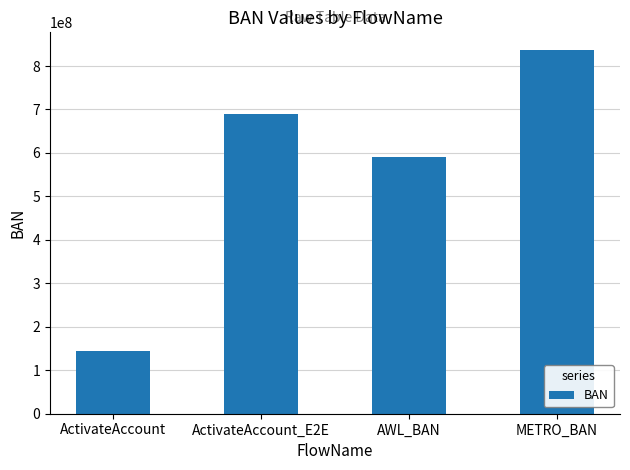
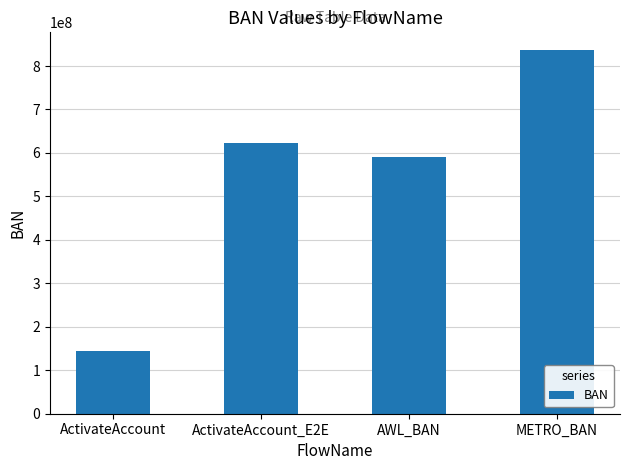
ActivateAccount_E2E: 690000000 -> 620000000
